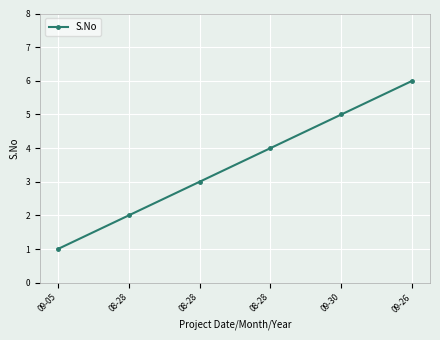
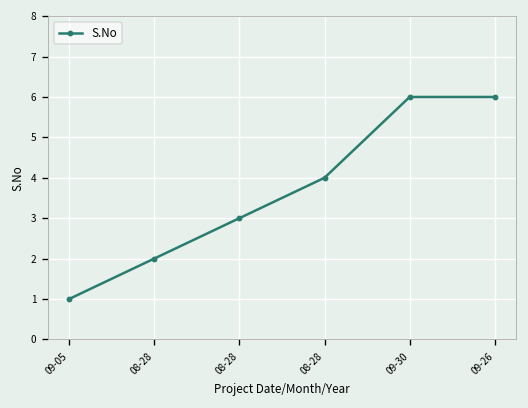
09-30: 5 -> 6
